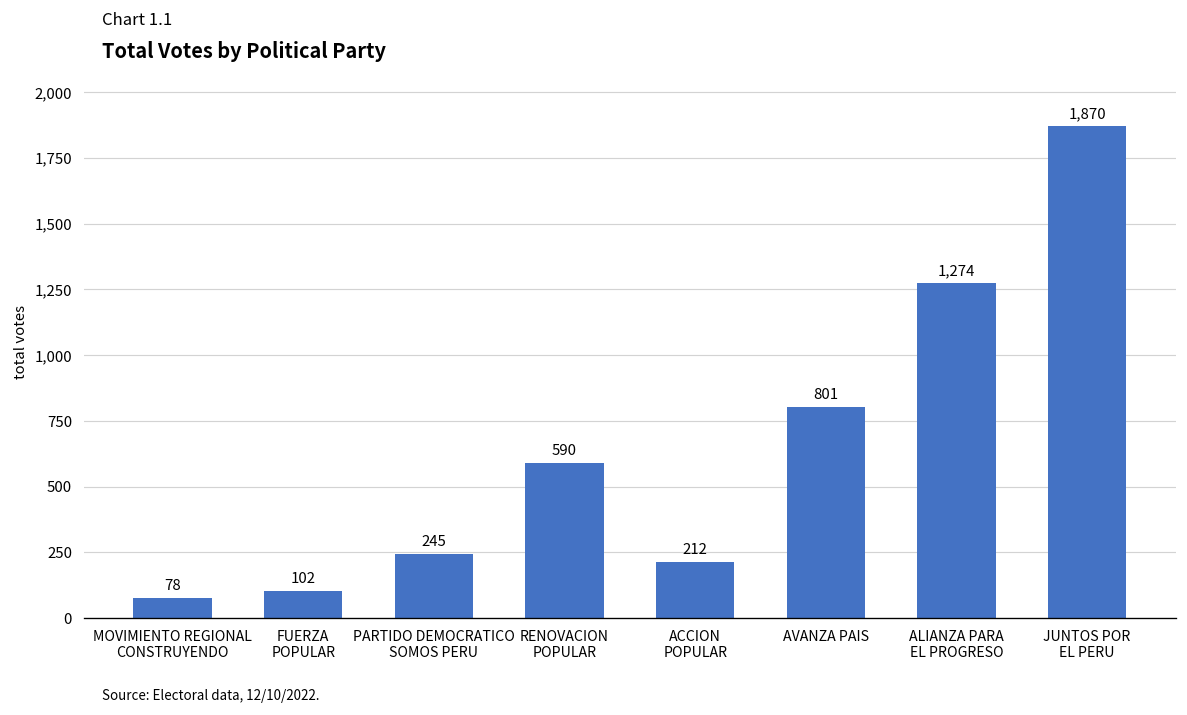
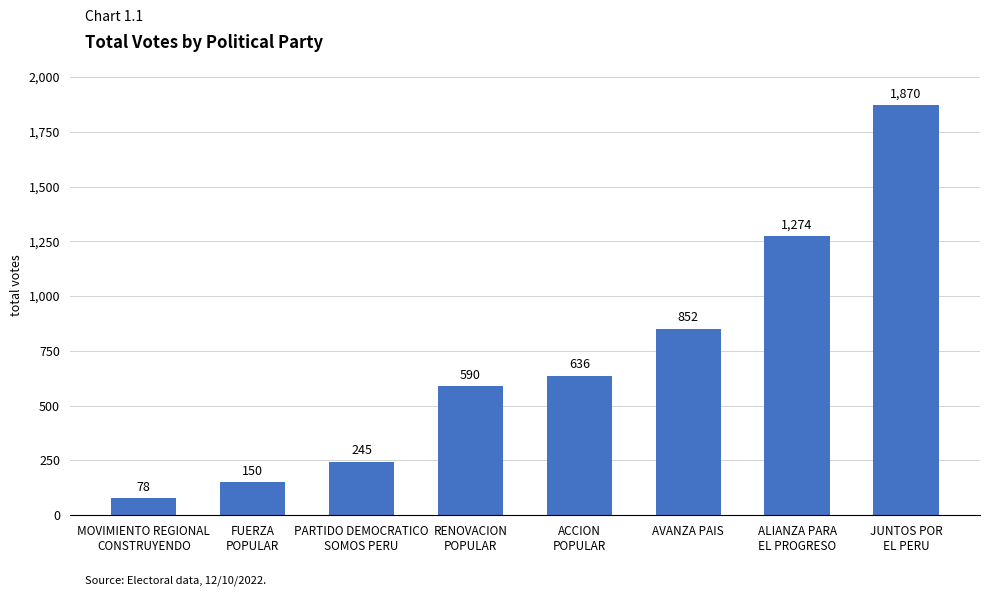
FUERZA POPULAR: 102 -> 150
ACCION POPULAR: 212 -> 636
AVANZA PAIS: 801 -> 852
